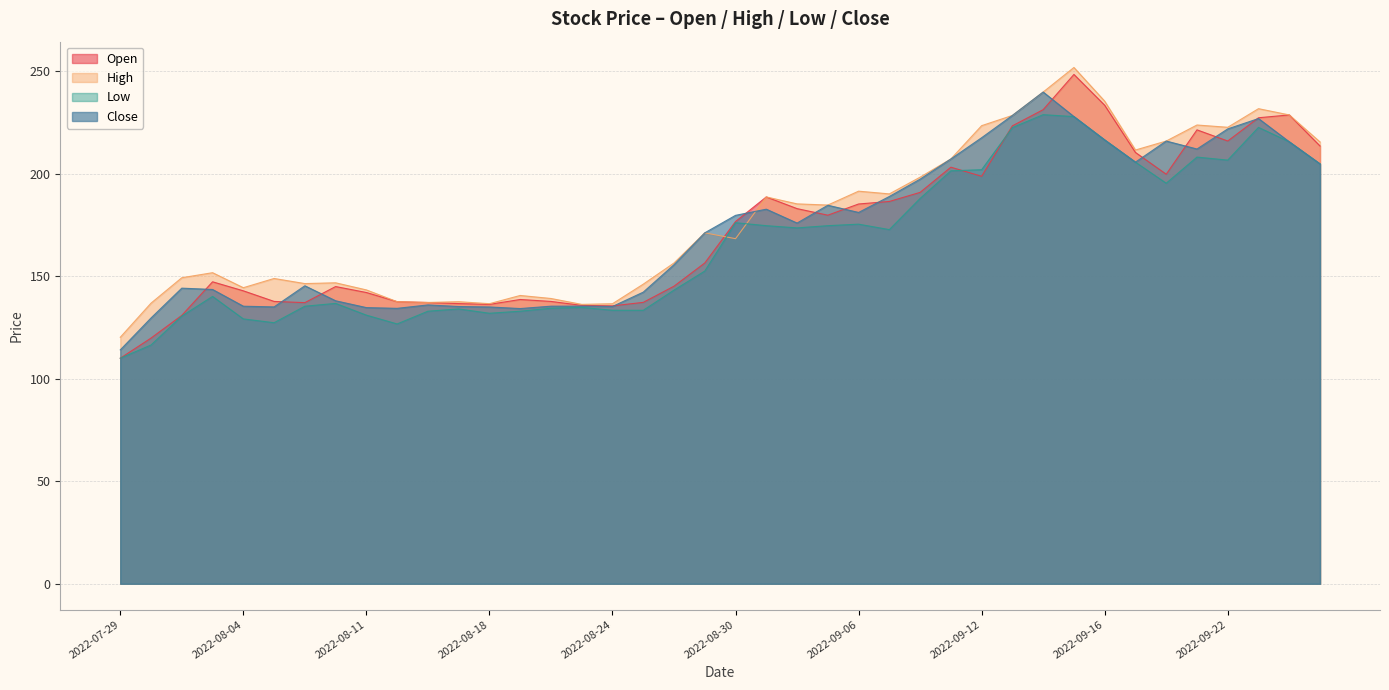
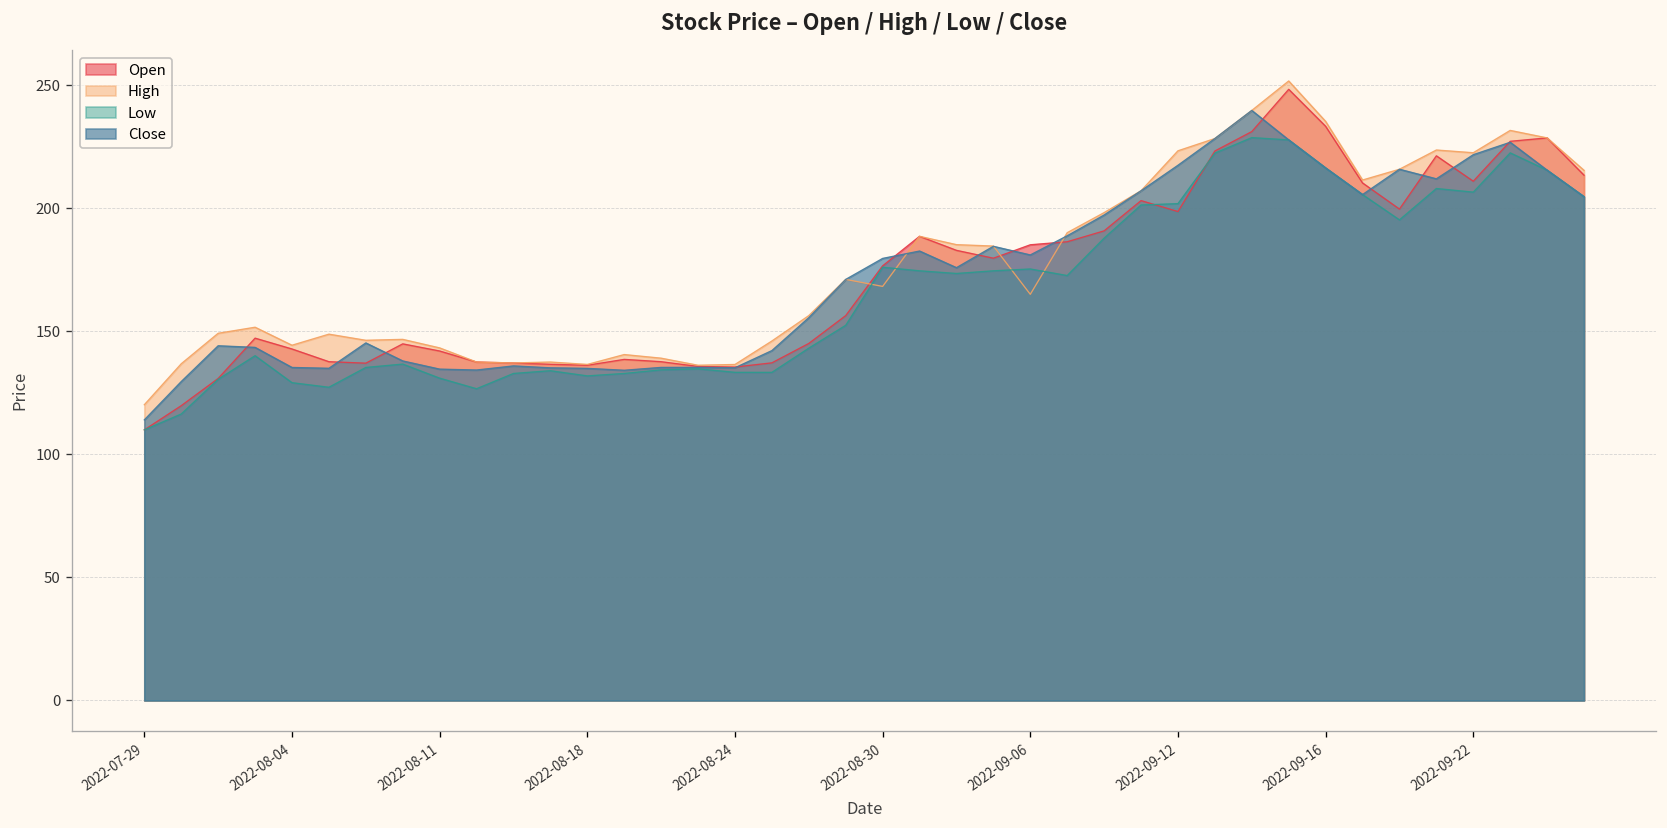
High, 2022-09-06: 191 -> 165
Open, 2022-09-22: 216 -> 211
